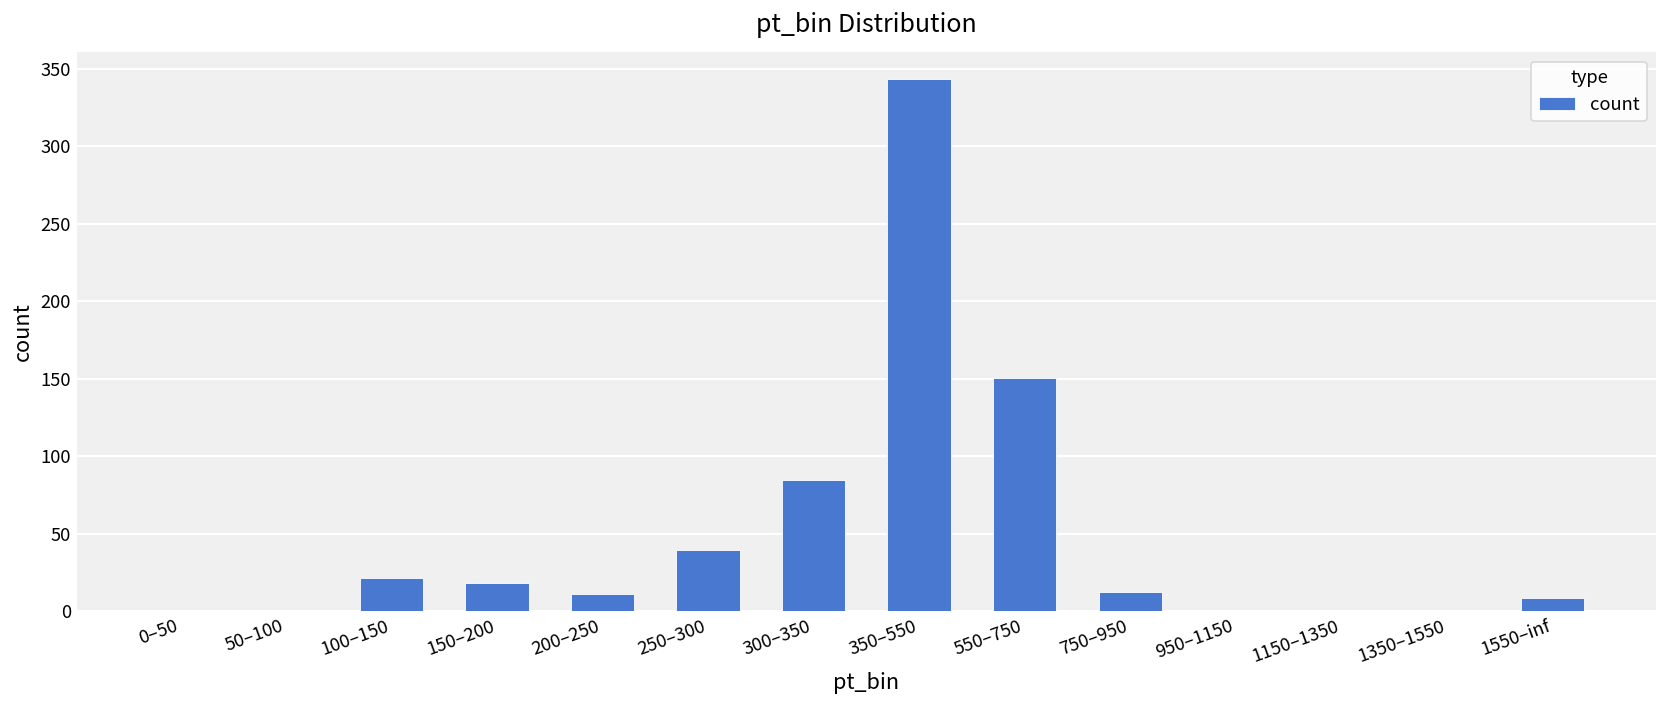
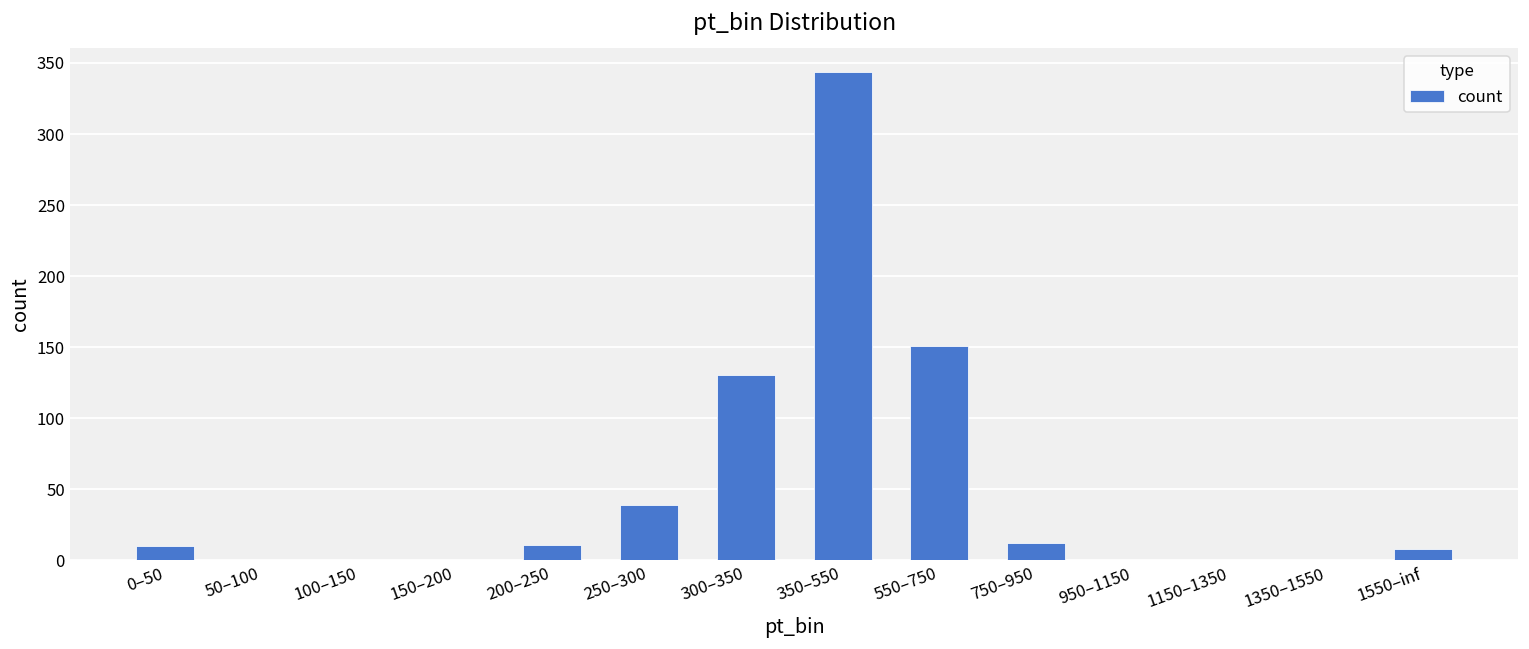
0–50: 0 -> 10
100–150: 21 -> 0
150–200: 18 -> 0
300–350: 85 -> 131
